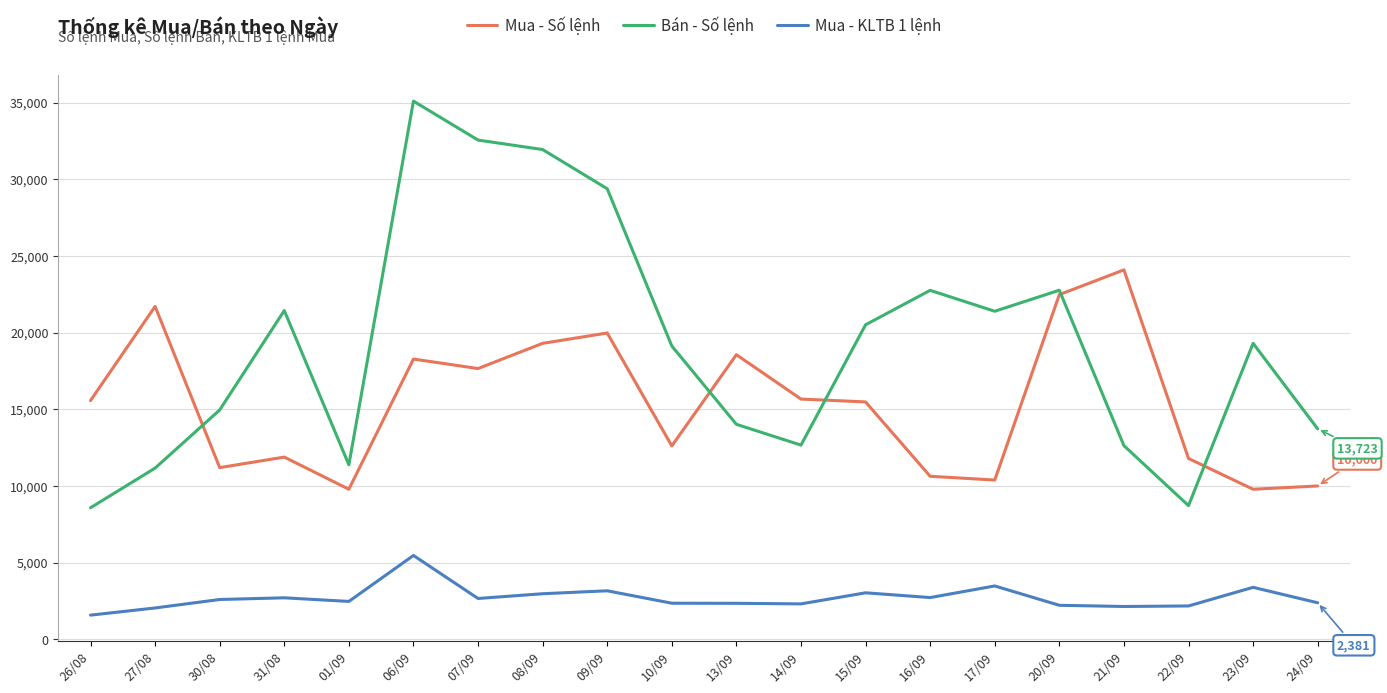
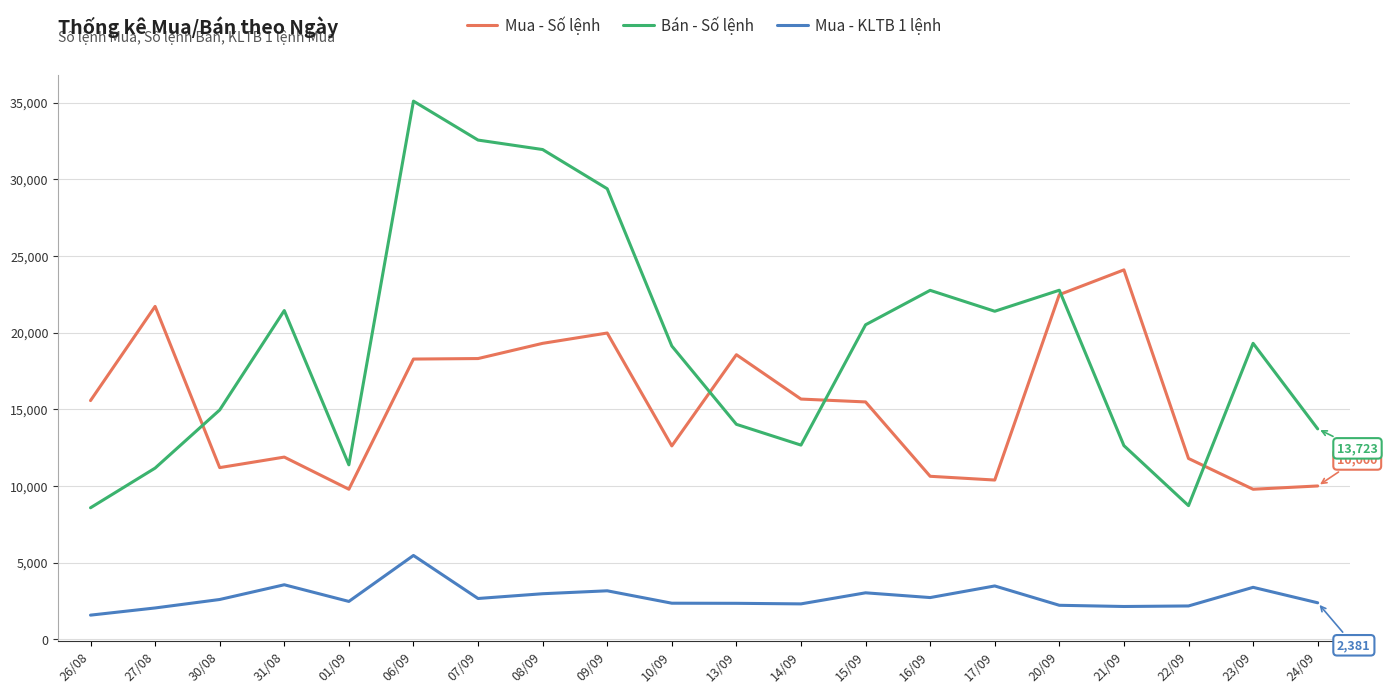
Mua - KLTB 1 lệnh, 31/08: 2,700 -> 3,600
Mua - Số lệnh, 07/09: 17,700 -> 18,300
